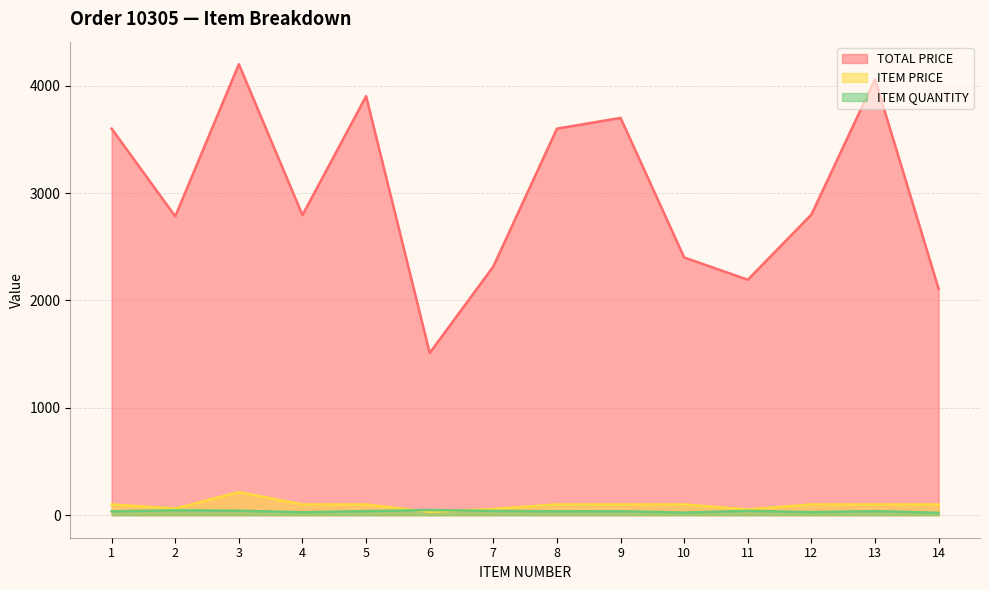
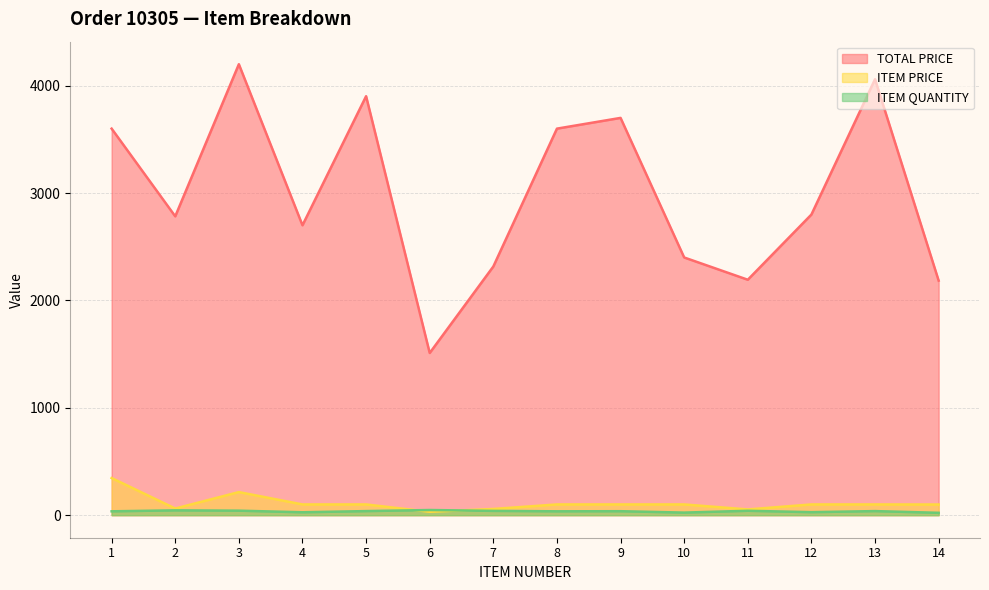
ITEM PRICE, 1: 100 -> 350
TOTAL PRICE, 4: 2800 -> 2700
TOTAL PRICE, 14: 2110 -> 2180
